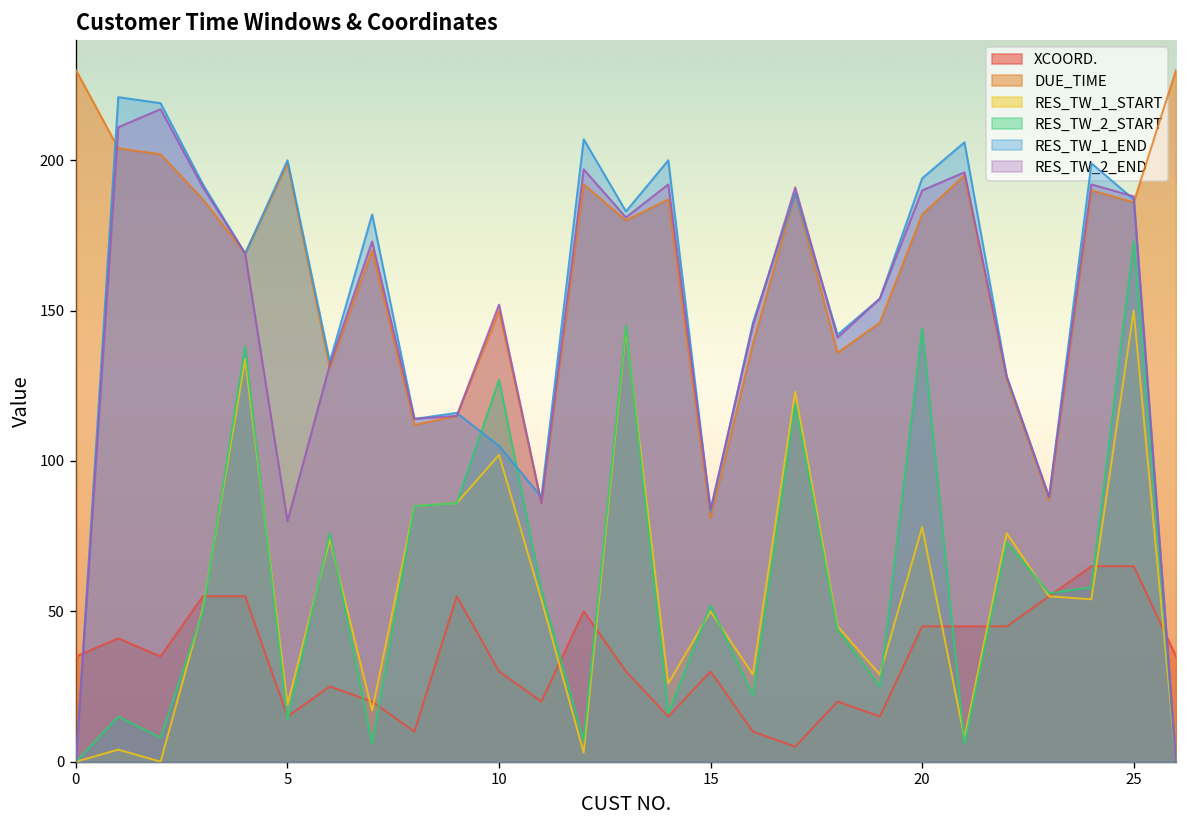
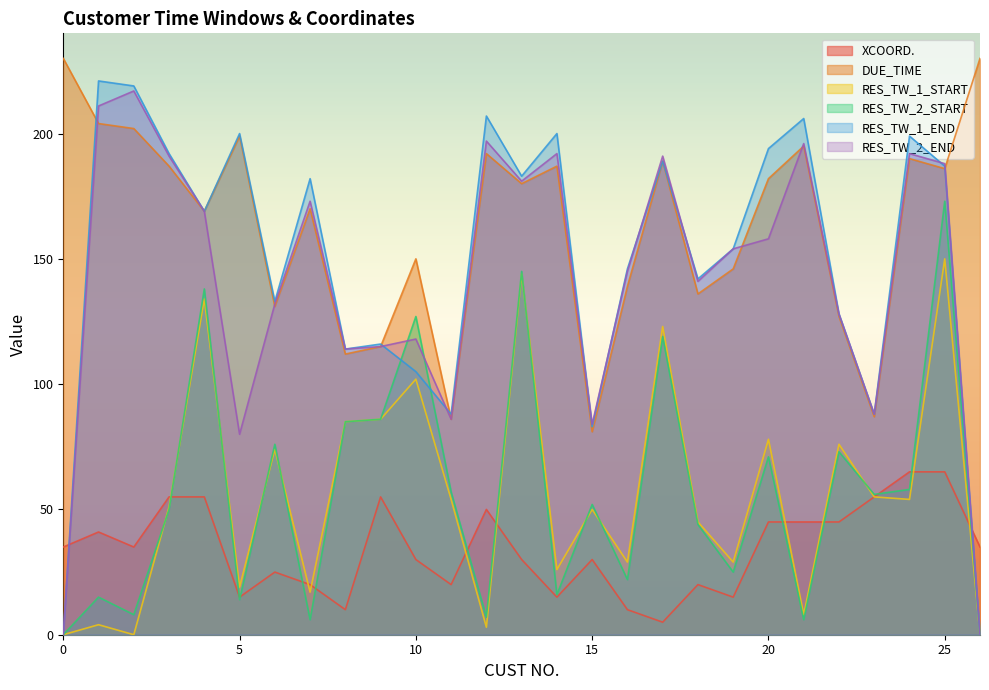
RES_TW_2_END, 10: 152 -> 118
RES_TW_2_START, 20: 144 -> 71
RES_TW_2_END, 20: 190 -> 158
